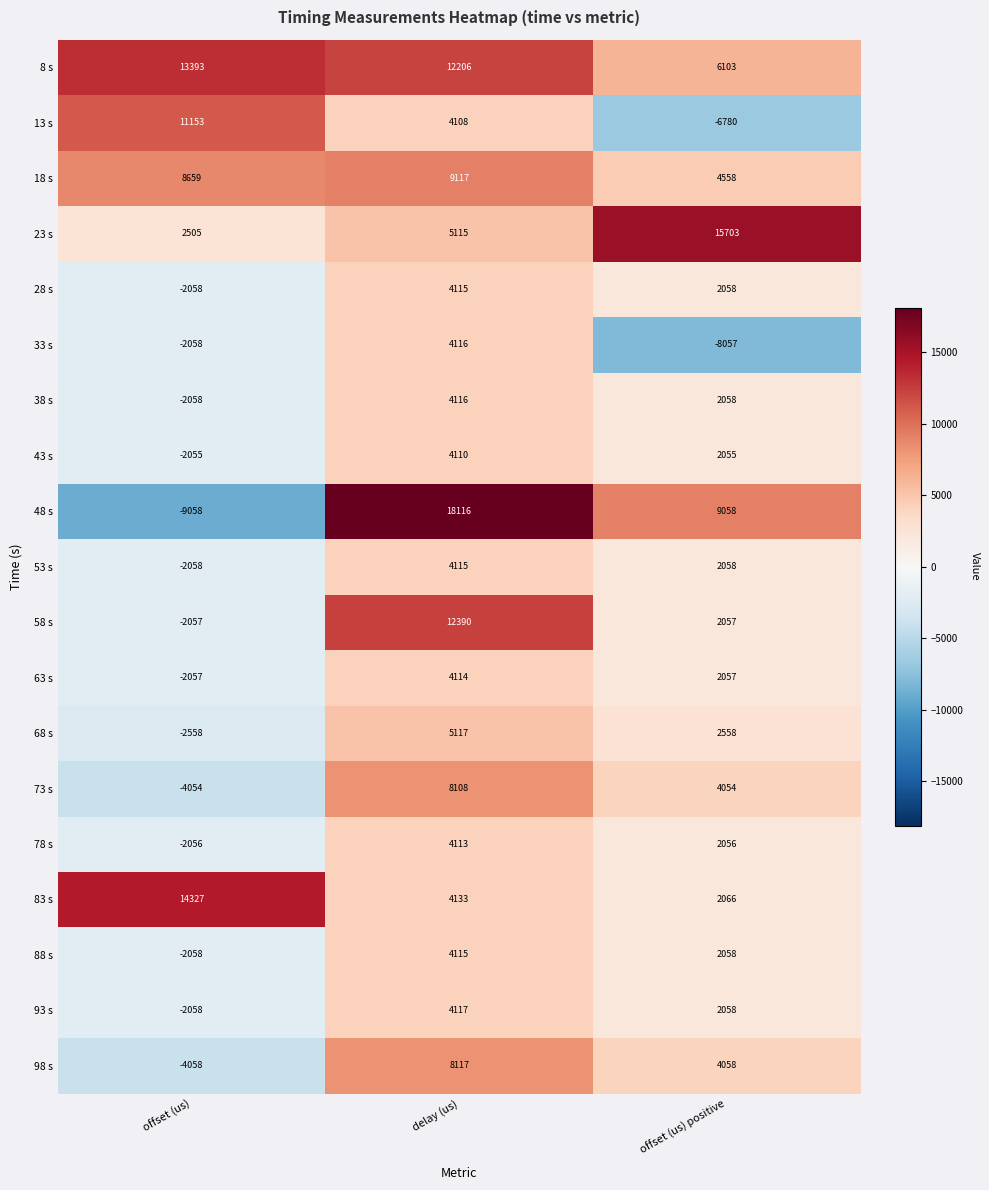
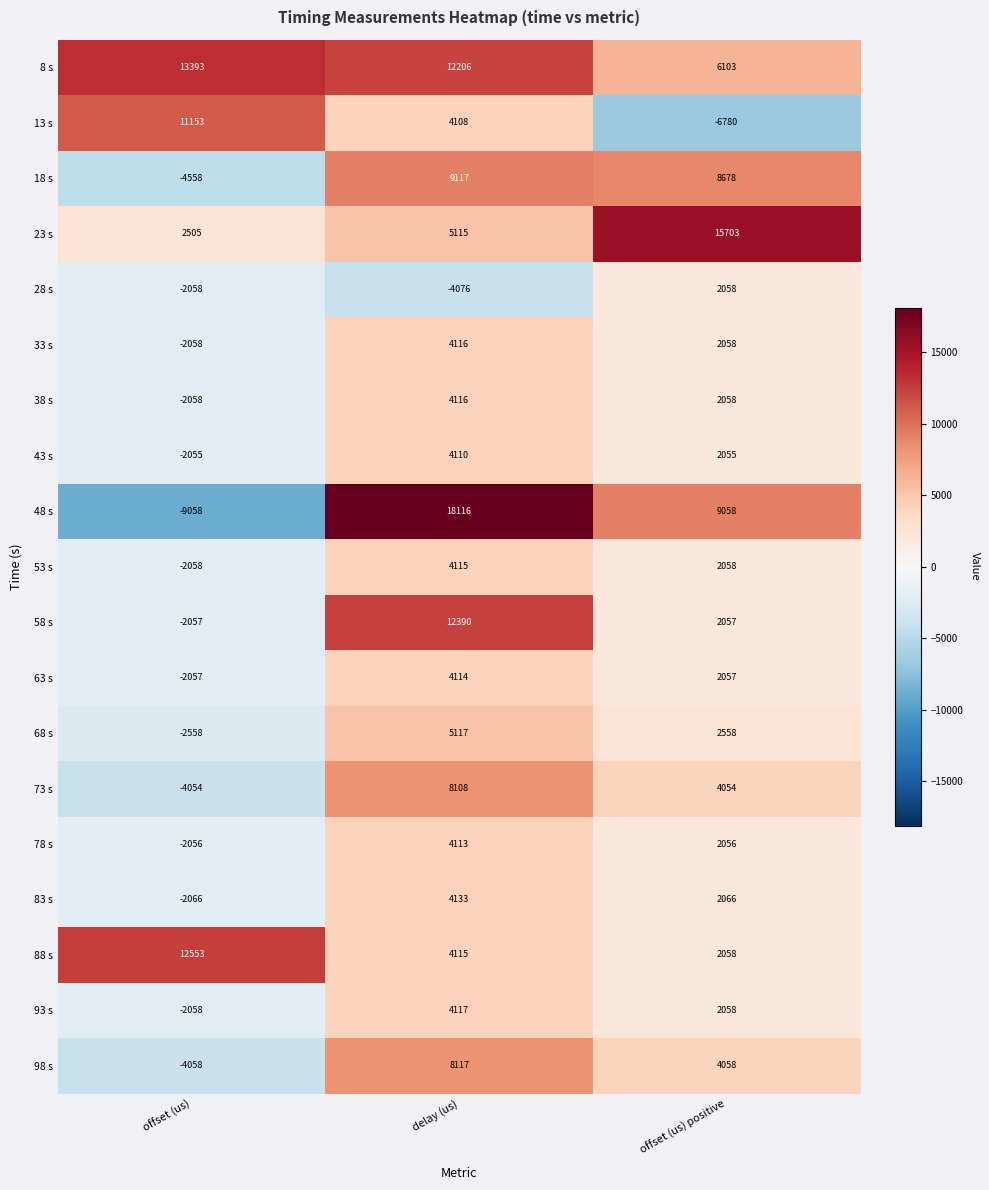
18 s, offset (us): 8659 -> -4558
18 s, offset (us) positive: 4558 -> 8678
28 s, delay (us): 4115 -> -4076
33 s, offset (us) positive: -8057 -> 2058
83 s, offset (us): 14327 -> -2066
88 s, offset (us): -2058 -> 12553
